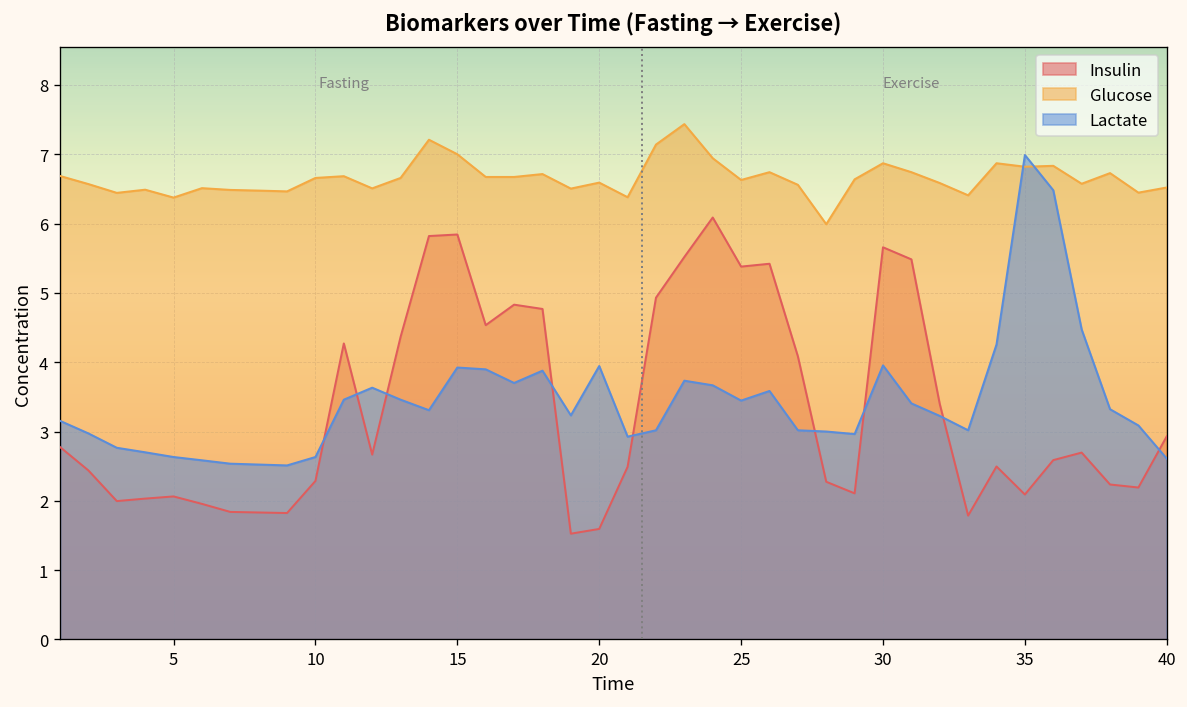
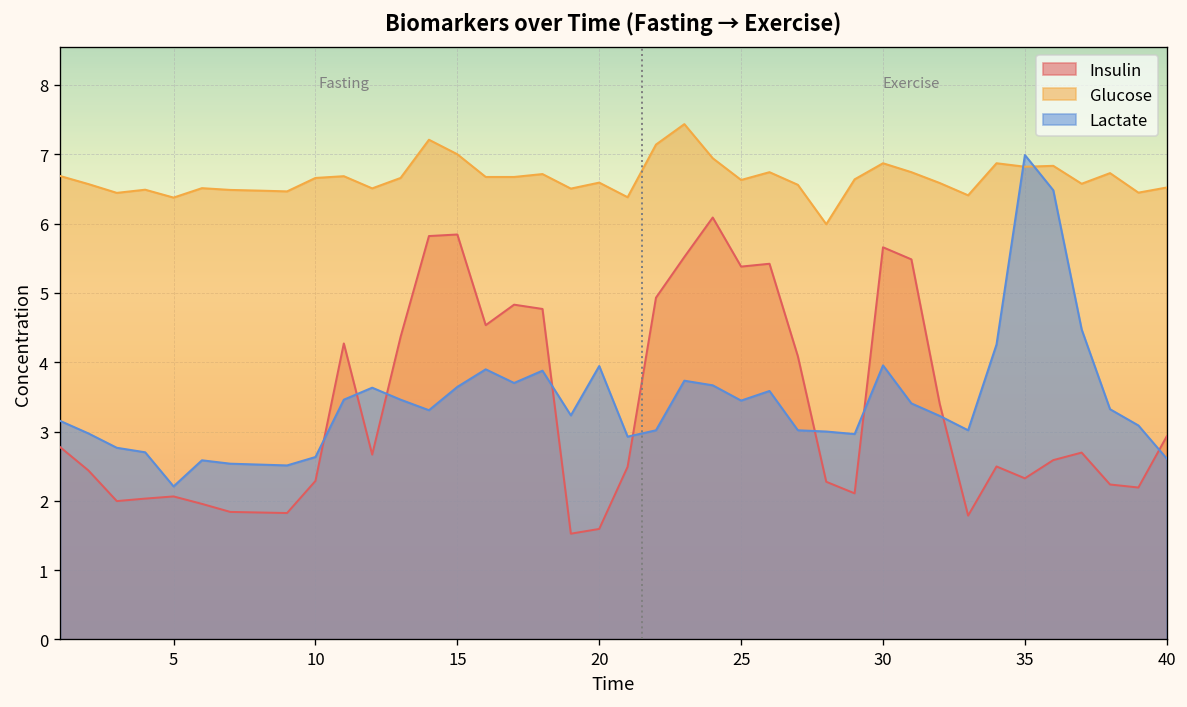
Lactate, 5: 2.6 -> 2.2
Lactate, 15: 3.9 -> 3.6
Insulin, 35: 2.1 -> 2.3
